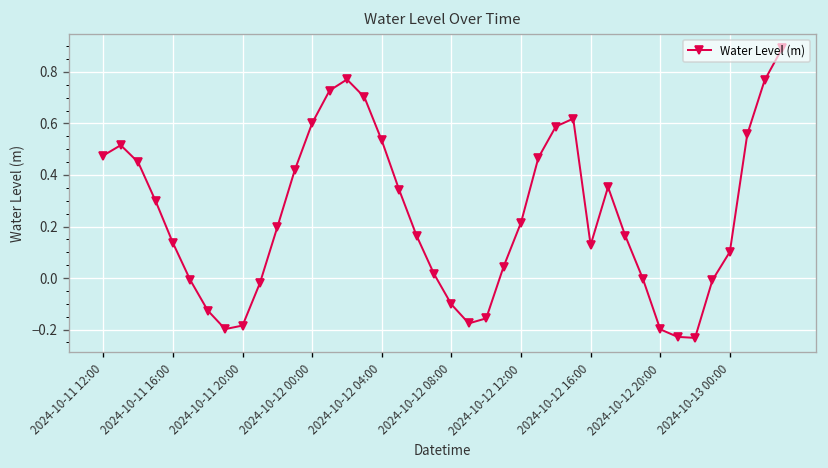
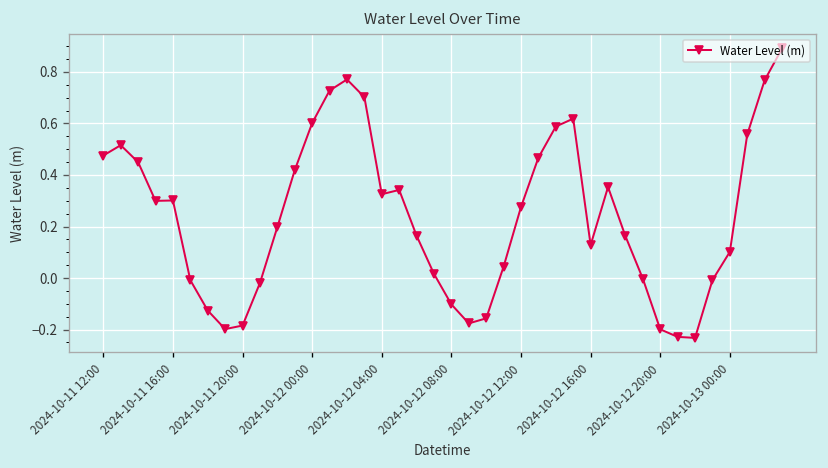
2024-10-11 16:00: 0.14 -> 0.30
2024-10-12 04:00: 0.53 -> 0.33
2024-10-12 12:00: 0.22 -> 0.28
